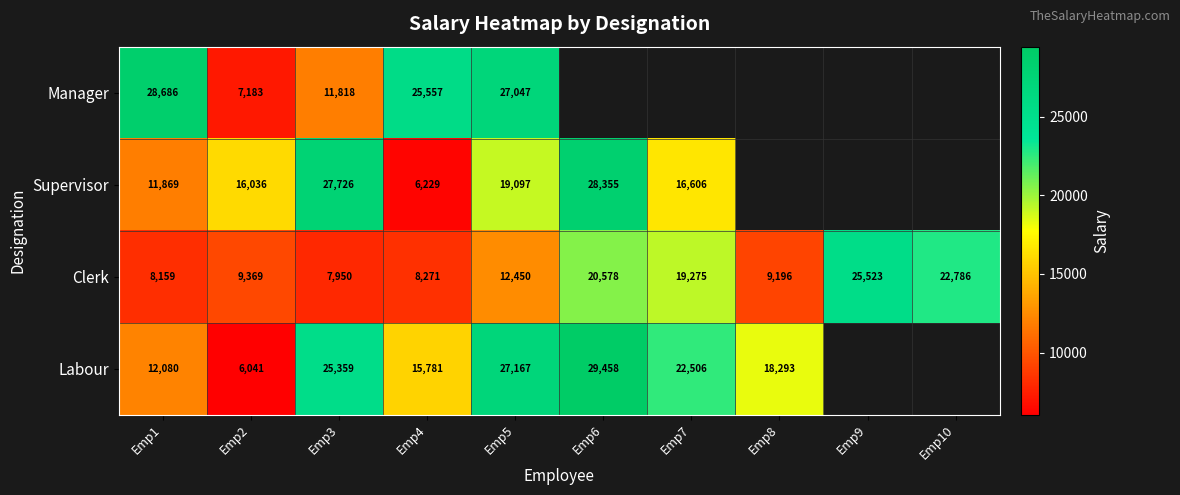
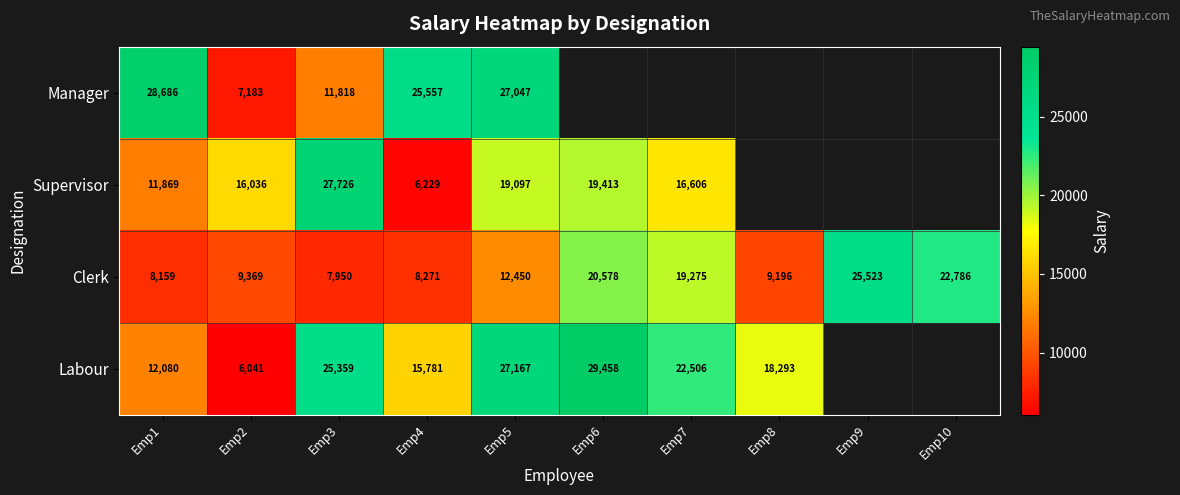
Supervisor, Emp6: 28,355 -> 19,413
